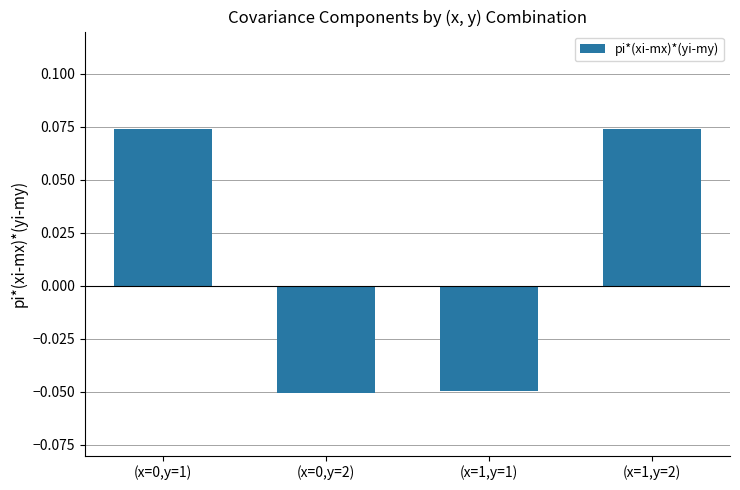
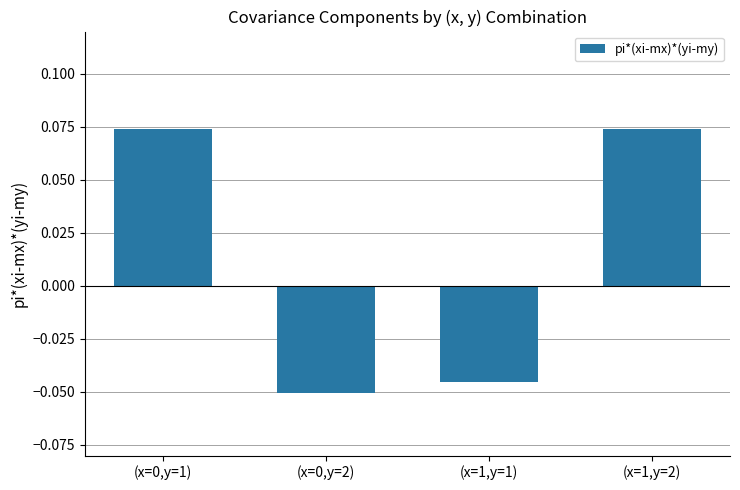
(x=1,y=1): -0.050 -> -0.045
